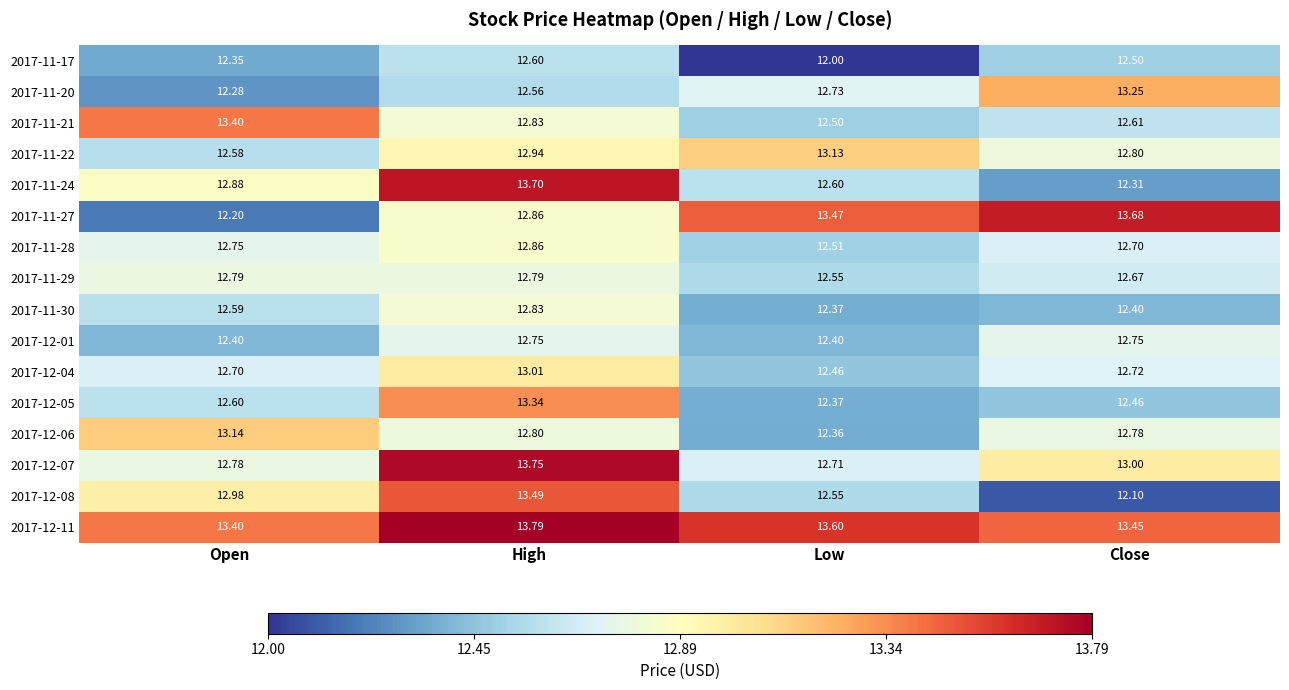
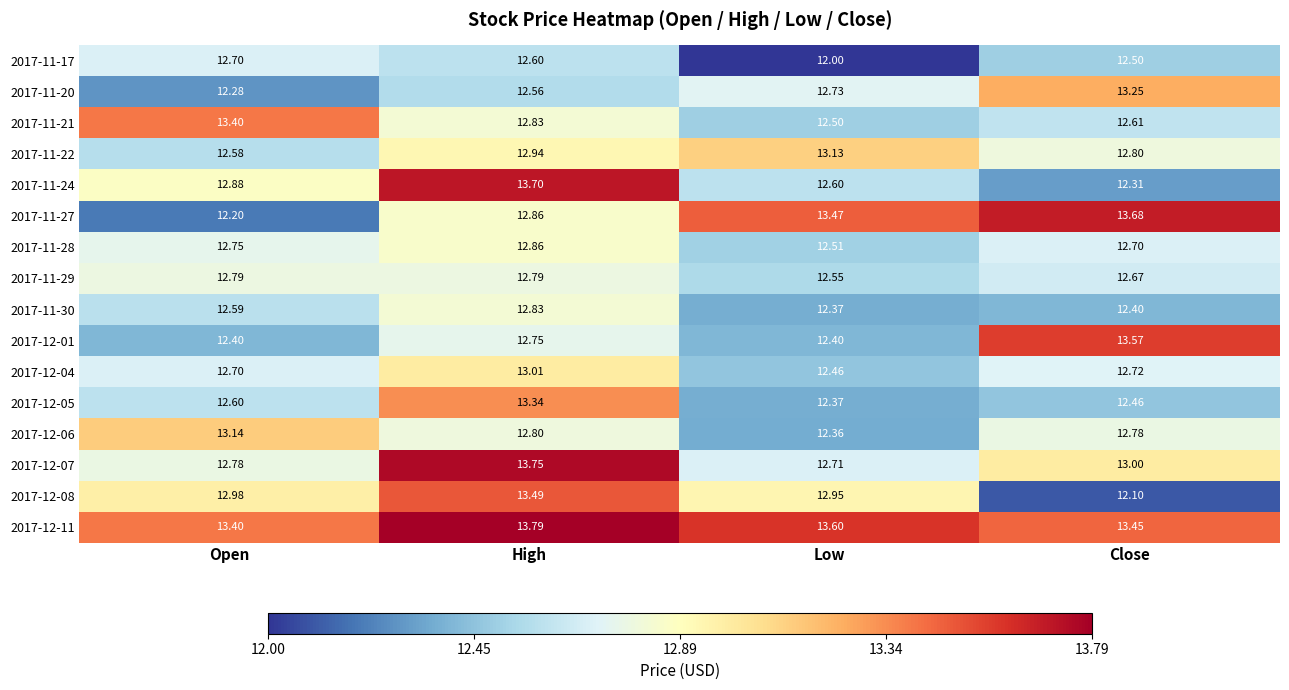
2017-11-17, Open: 12.35 -> 12.70
2017-12-01, Close: 12.75 -> 13.57
2017-12-08, Low: 12.55 -> 12.95
